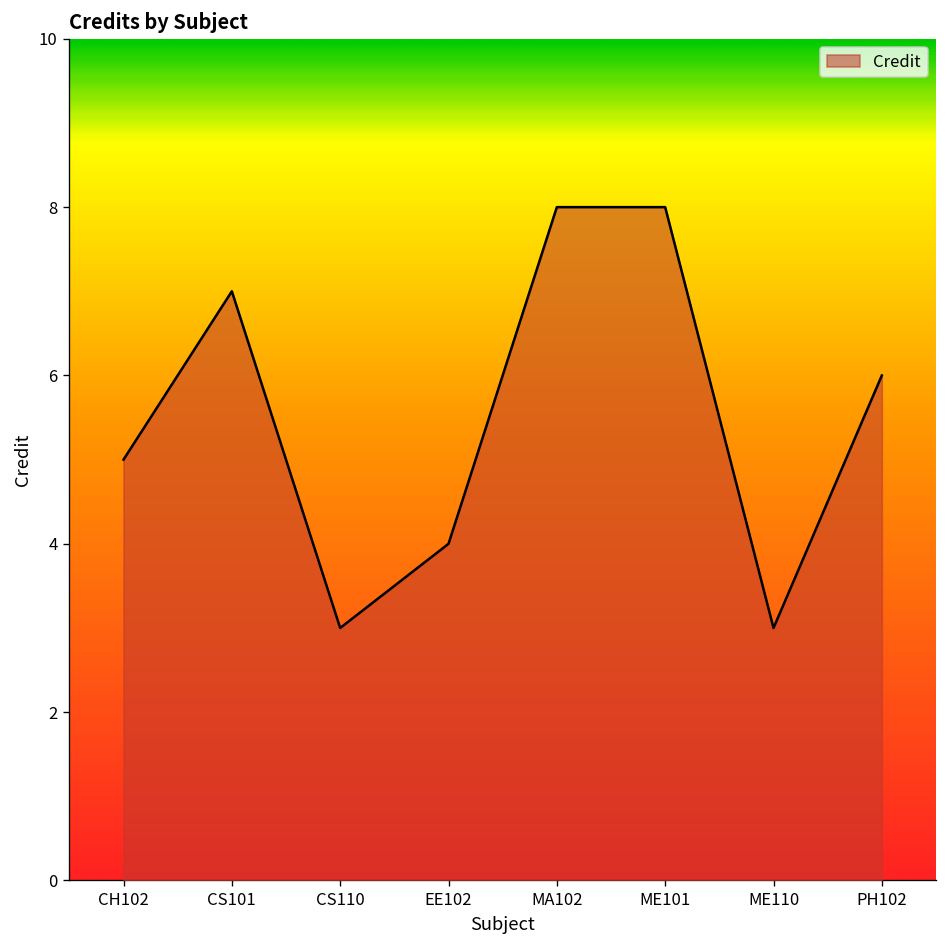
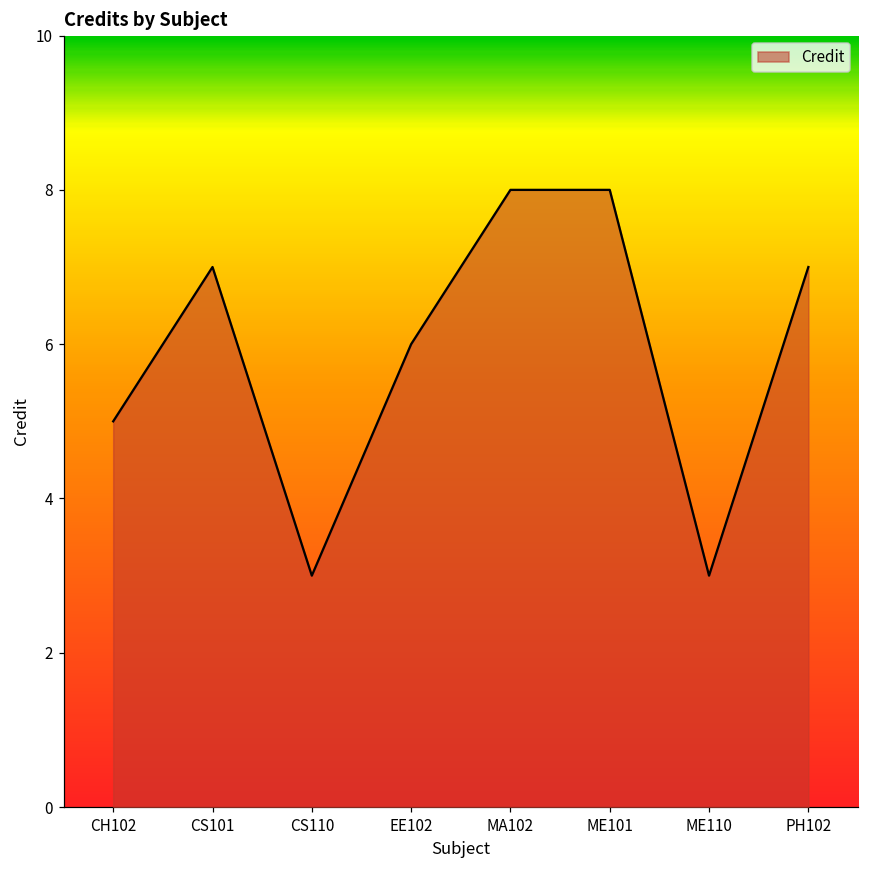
EE102: 4 -> 6
PH102: 6 -> 7
